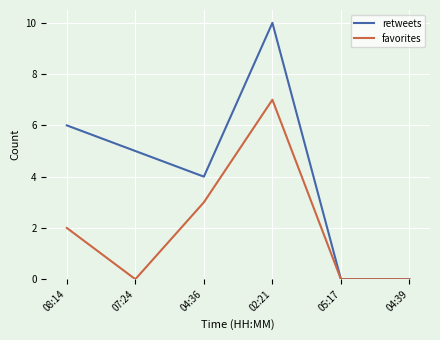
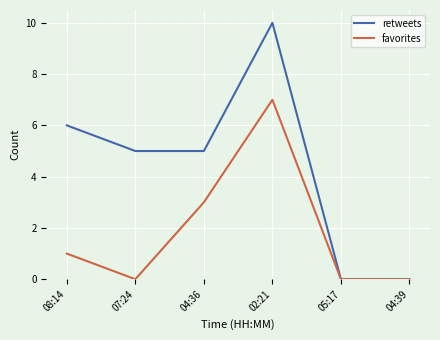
favorites, 08:14: 2 -> 1
retweets, 04:36: 4 -> 5
